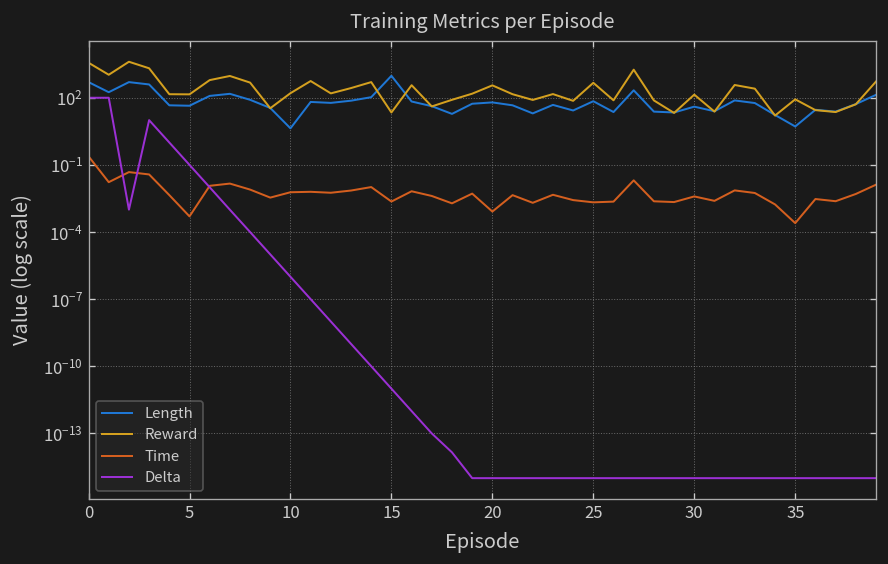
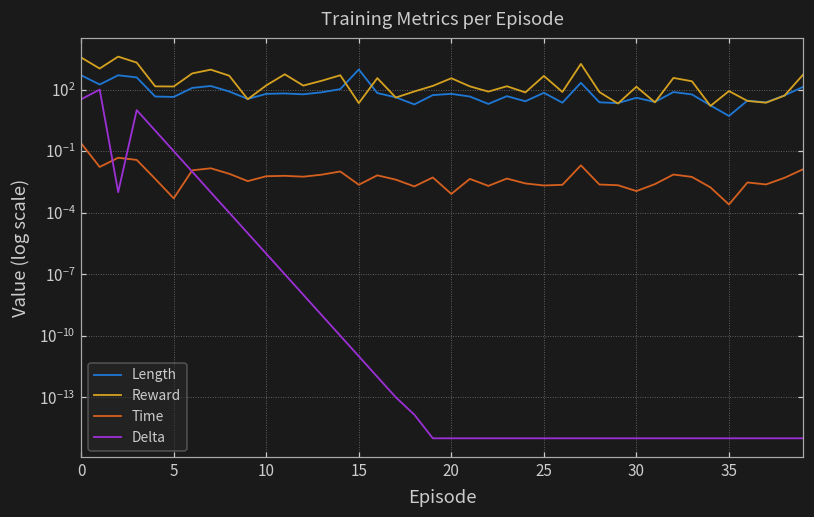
Delta, 0: 100 -> 30
Length, 10: 4 -> 60
Time, 30: 0.004 -> 0.001
